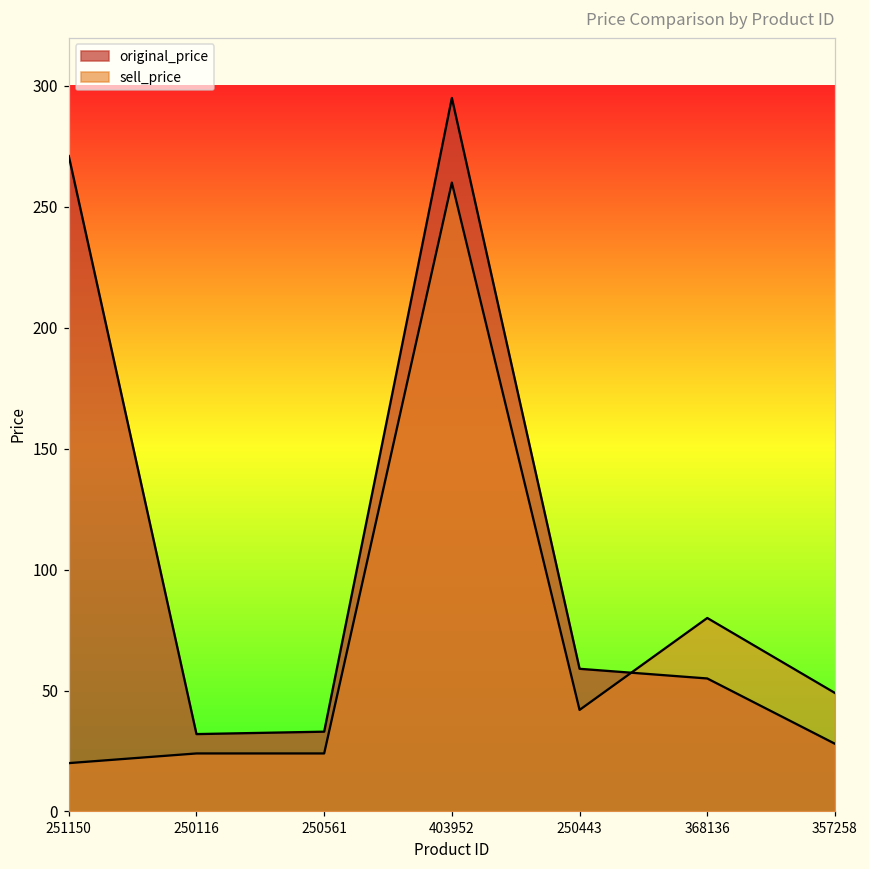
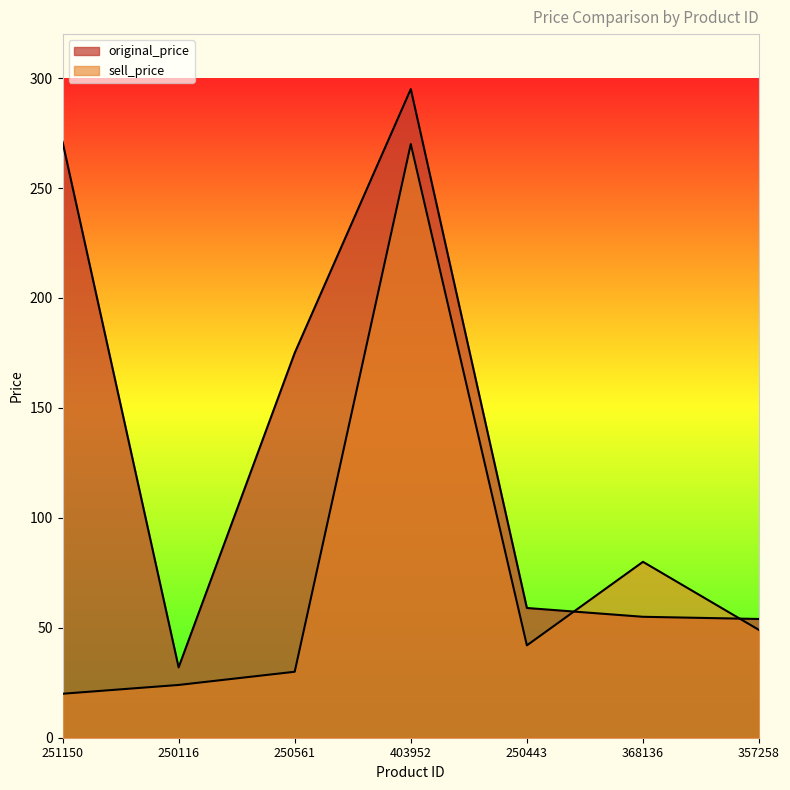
original_price, 250561: 33 -> 175
sell_price, 250561: 24 -> 30
sell_price, 403952: 260 -> 270
original_price, 357258: 28 -> 54
